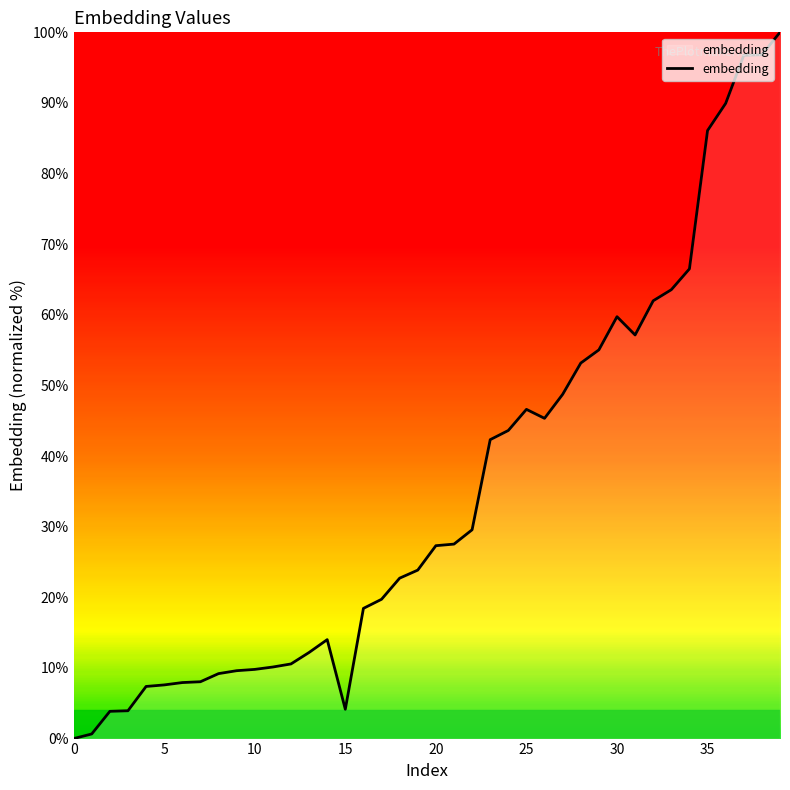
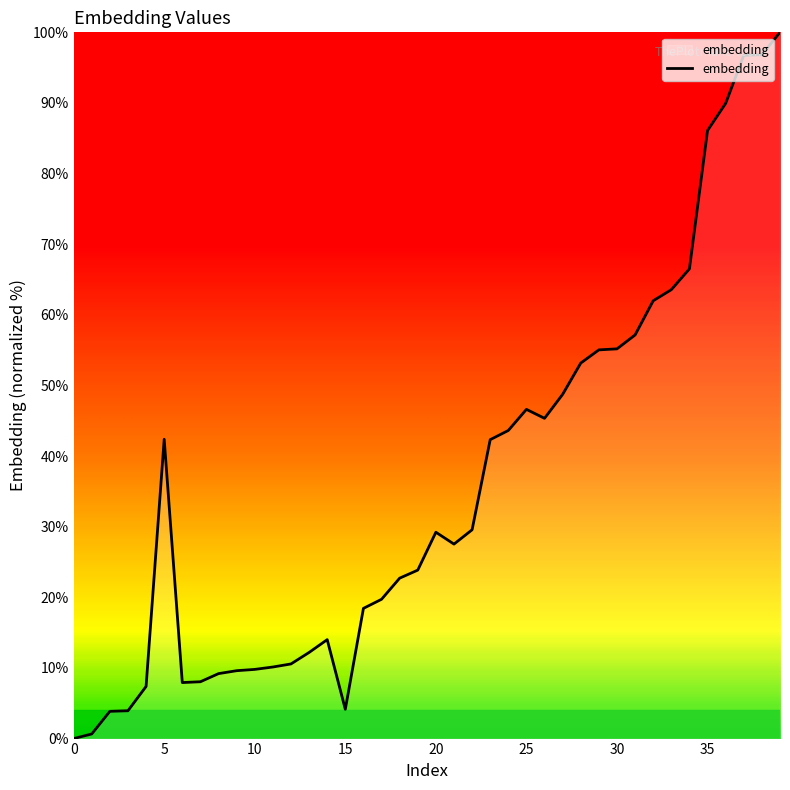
5: 8% -> 42%
20: 27% -> 29%
30: 60% -> 55%
